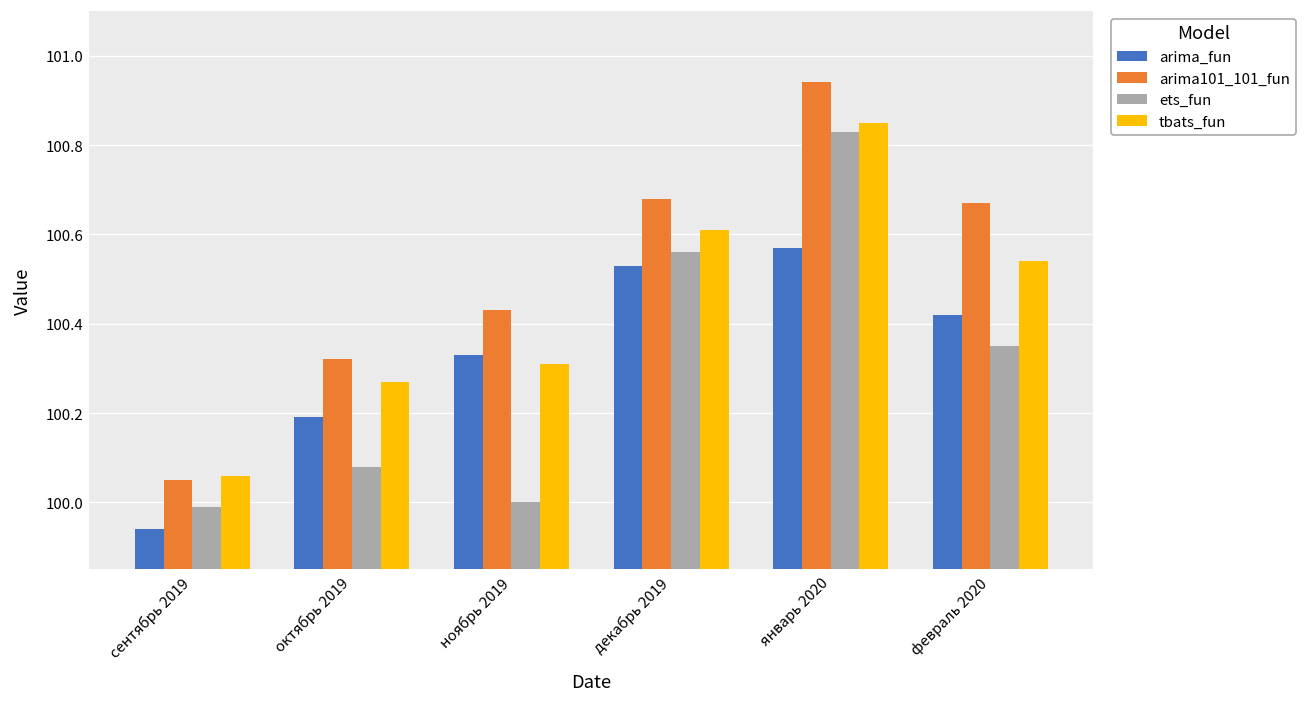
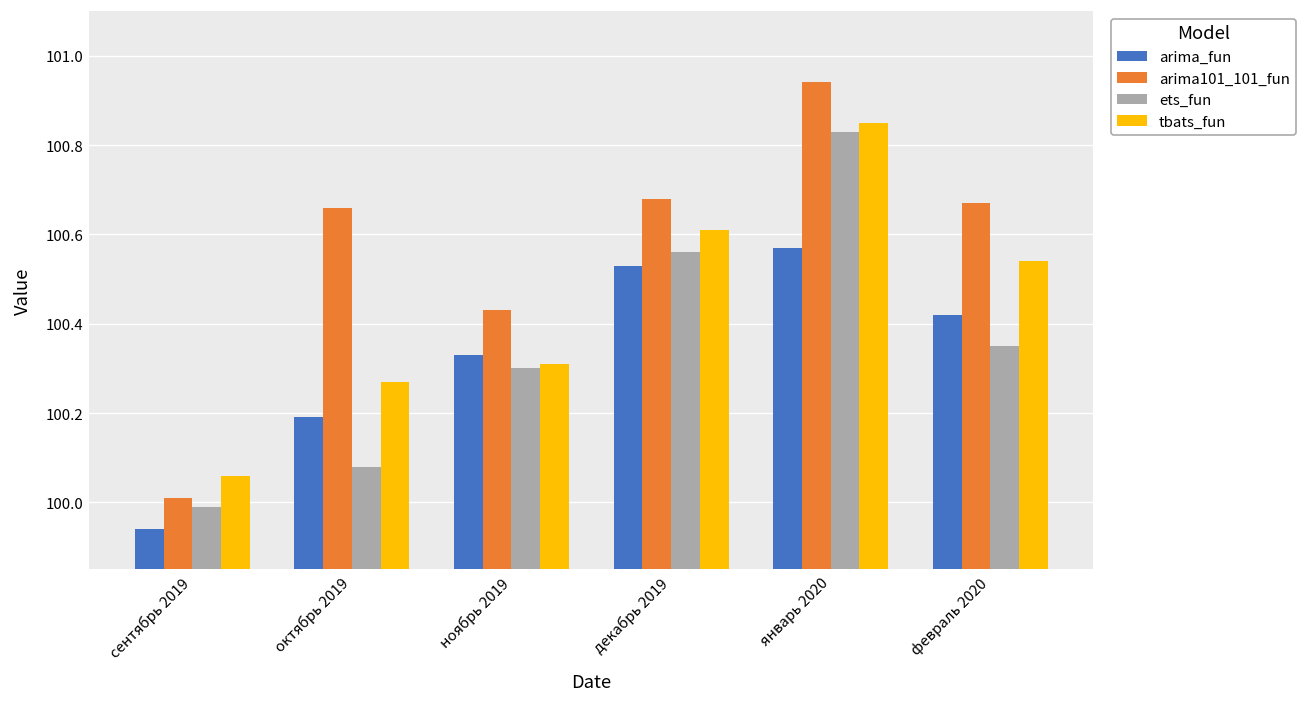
arima101_101_fun, сентябрь 2019: 100.05 -> 100.01
arima101_101_fun, октябрь 2019: 100.32 -> 100.66
ets_fun, ноябрь 2019: 100.0 -> 100.3
